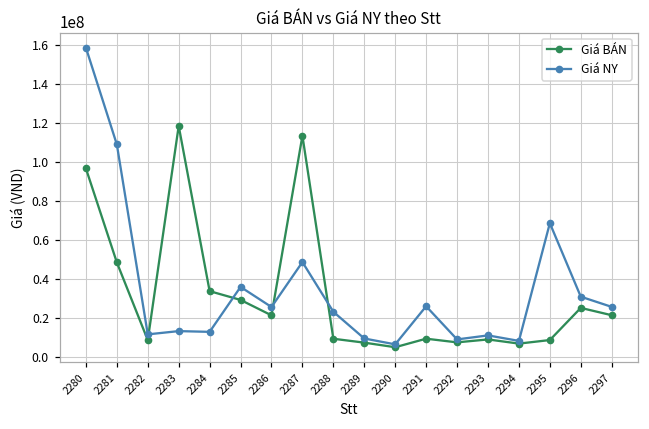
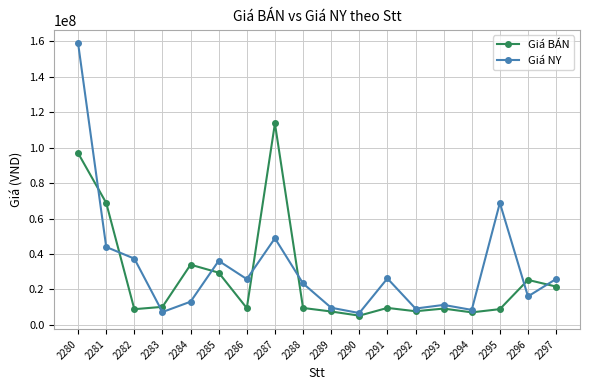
Giá BÁN, 2281: 49000000 -> 69000000
Giá NY, 2281: 109000000 -> 44000000
Giá NY, 2282: 12000000 -> 37000000
Giá BÁN, 2283: 119000000 -> 10000000
Giá NY, 2283: 13000000 -> 7000000
Giá BÁN, 2286: 22000000 -> 9000000
Giá NY, 2296: 31000000 -> 16000000
